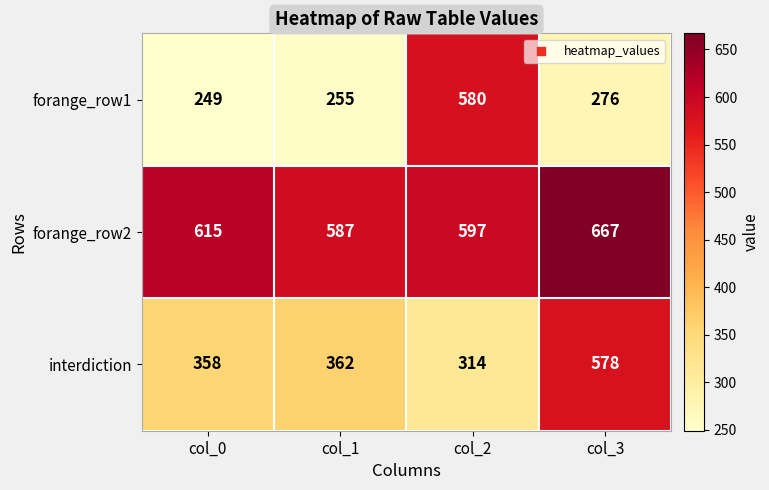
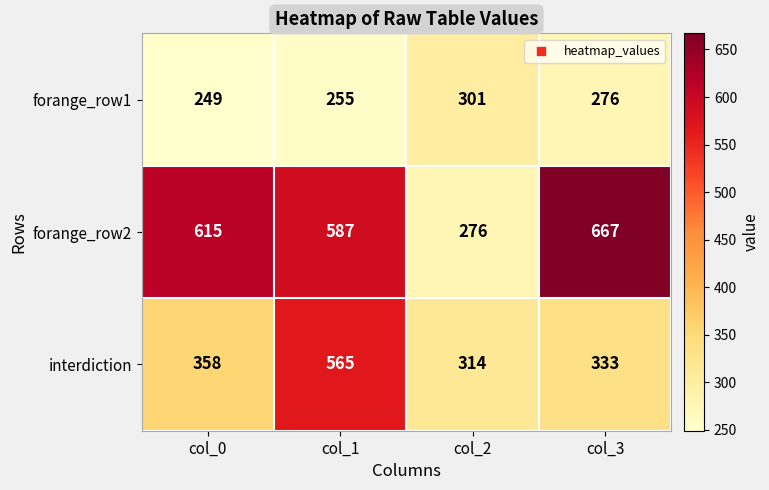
forange_row1, col_2: 580 -> 301
forange_row2, col_2: 597 -> 276
interdiction, col_1: 362 -> 565
interdiction, col_3: 578 -> 333
